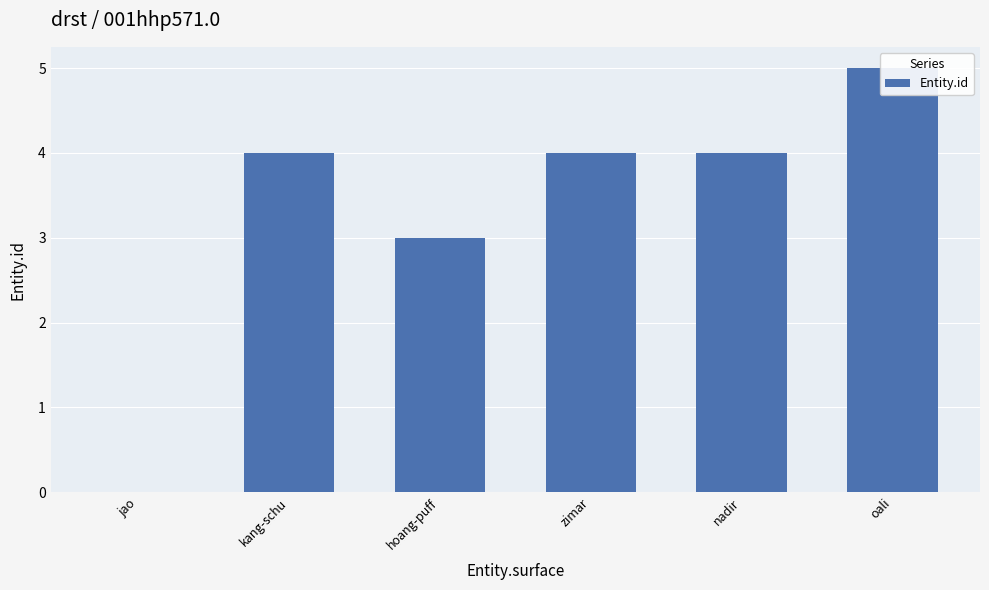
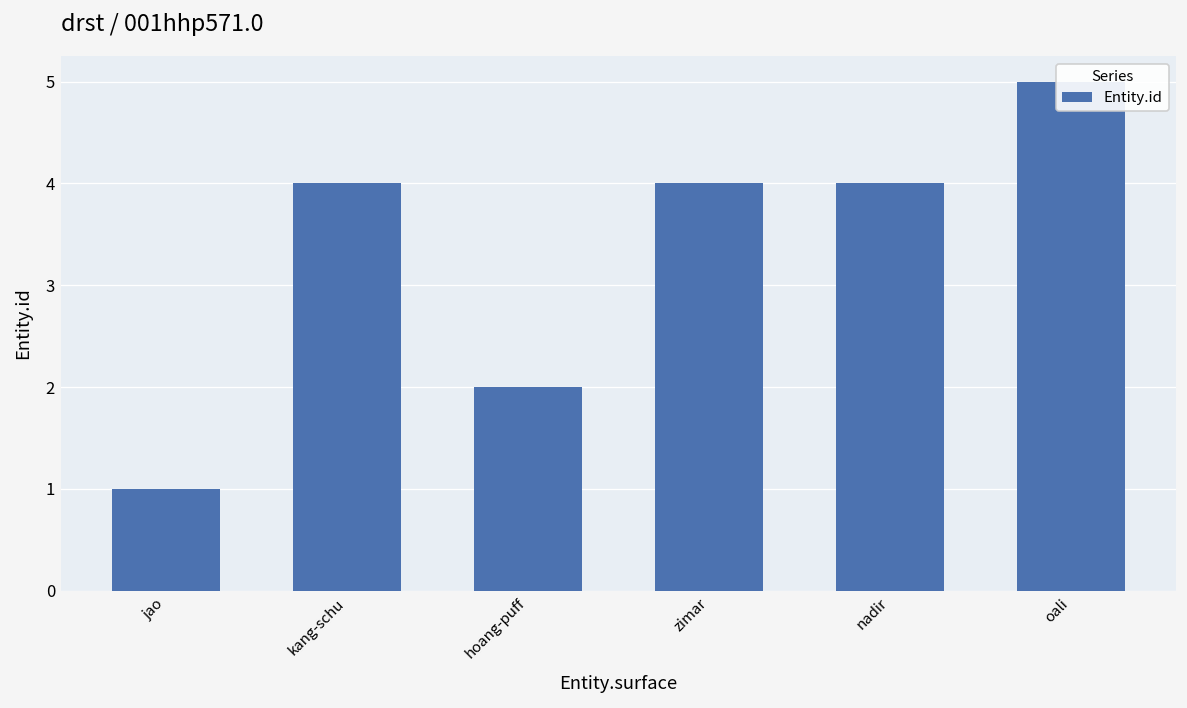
jao: 0 -> 1
hoang-puff: 3 -> 2
